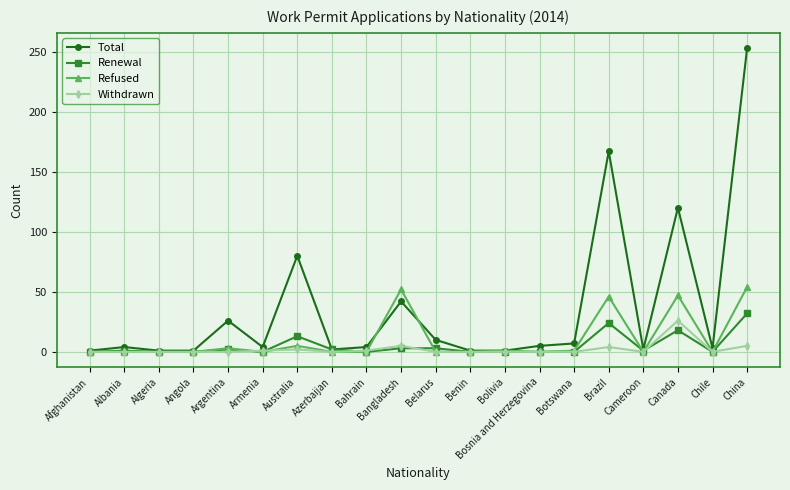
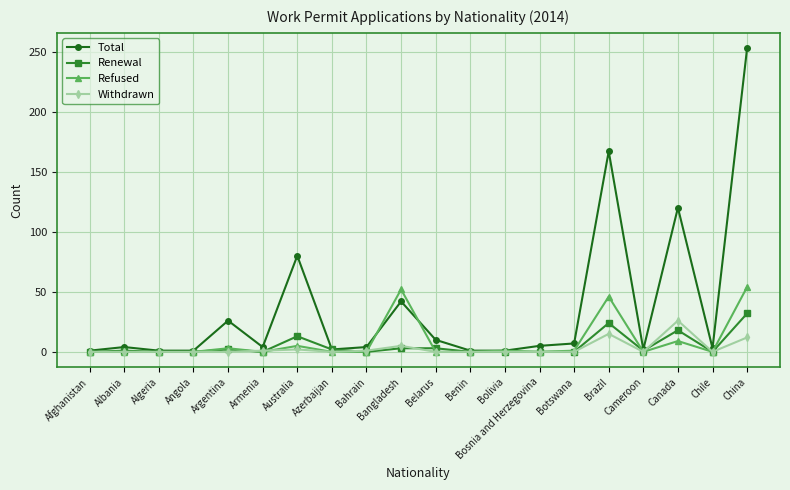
Withdrawn, Brazil: 4 -> 15
Refused, Canada: 47 -> 9
Withdrawn, China: 5 -> 12
